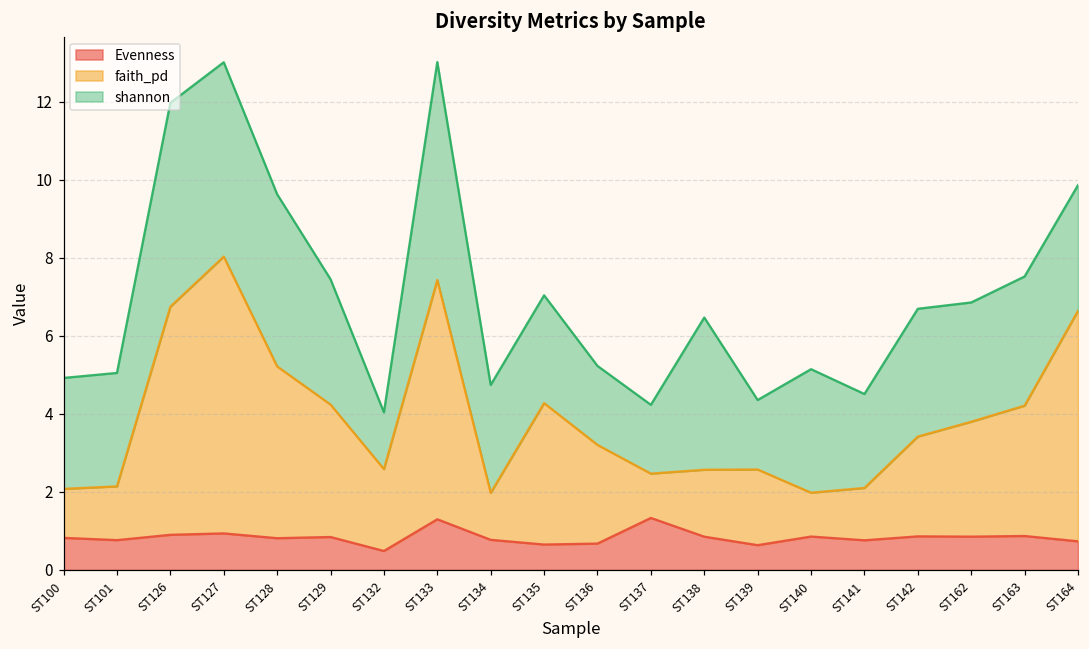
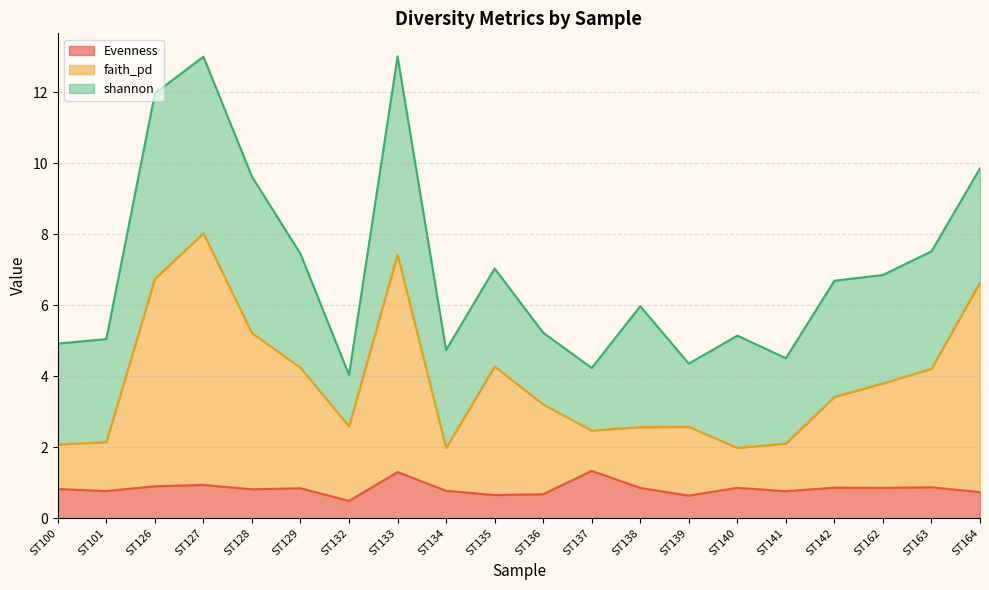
shannon, ST138: 3.9 -> 3.4
